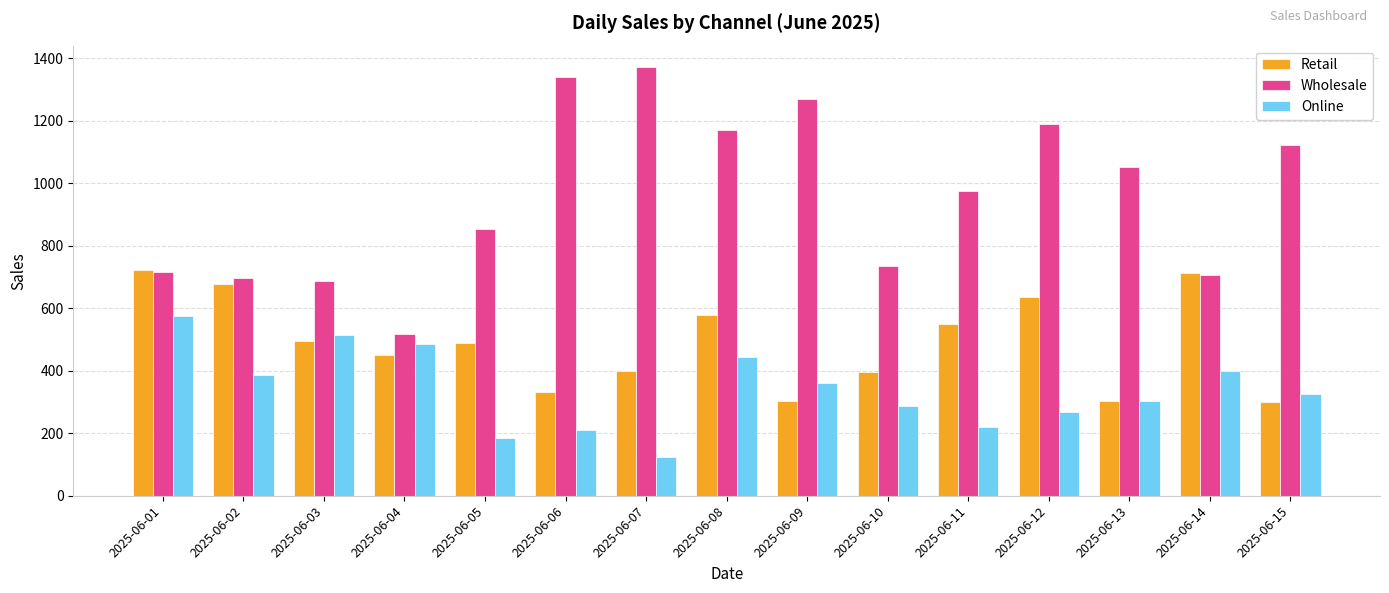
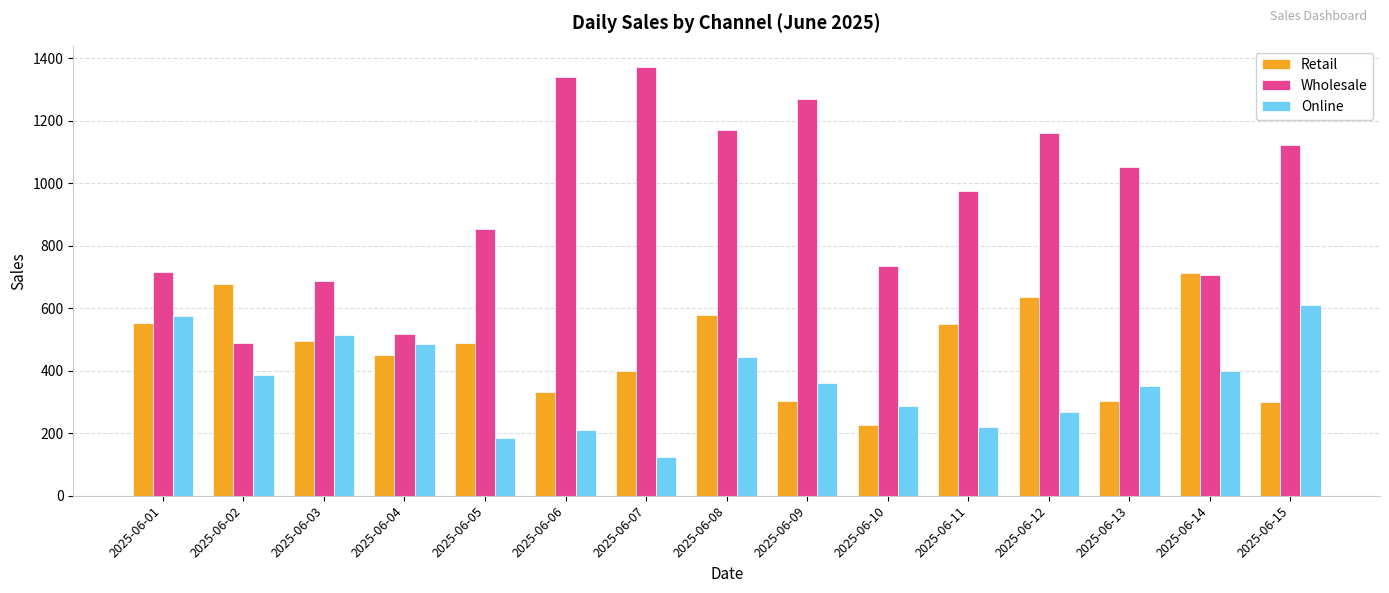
Retail, 2025-06-01: 720 -> 550
Wholesale, 2025-06-02: 700 -> 490
Retail, 2025-06-10: 400 -> 230
Wholesale, 2025-06-12: 1190 -> 1160
Online, 2025-06-13: 300 -> 350
Online, 2025-06-15: 330 -> 610
